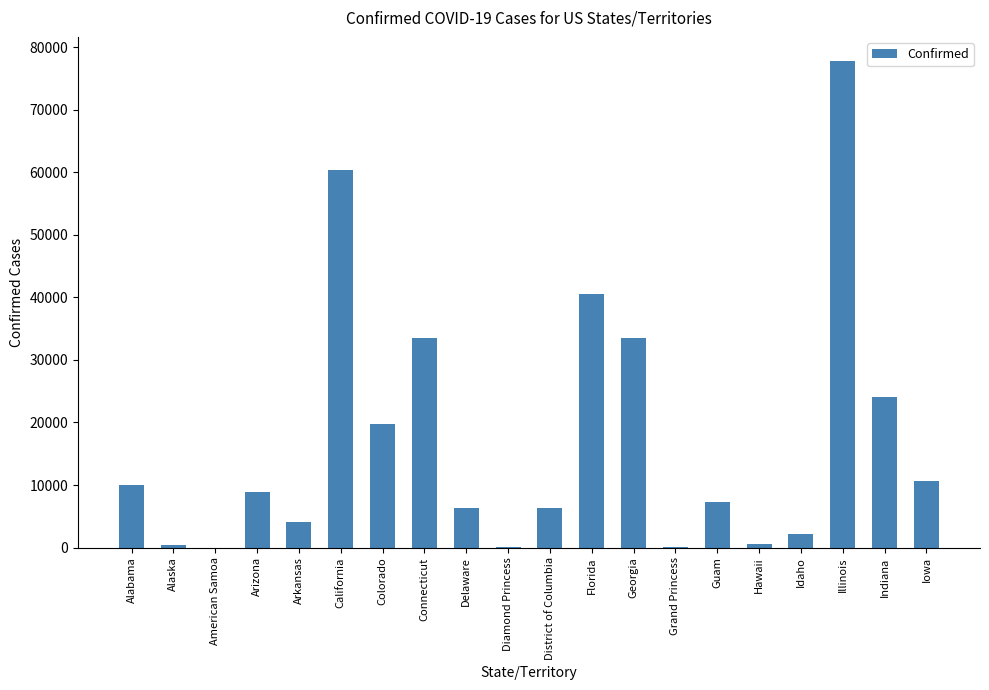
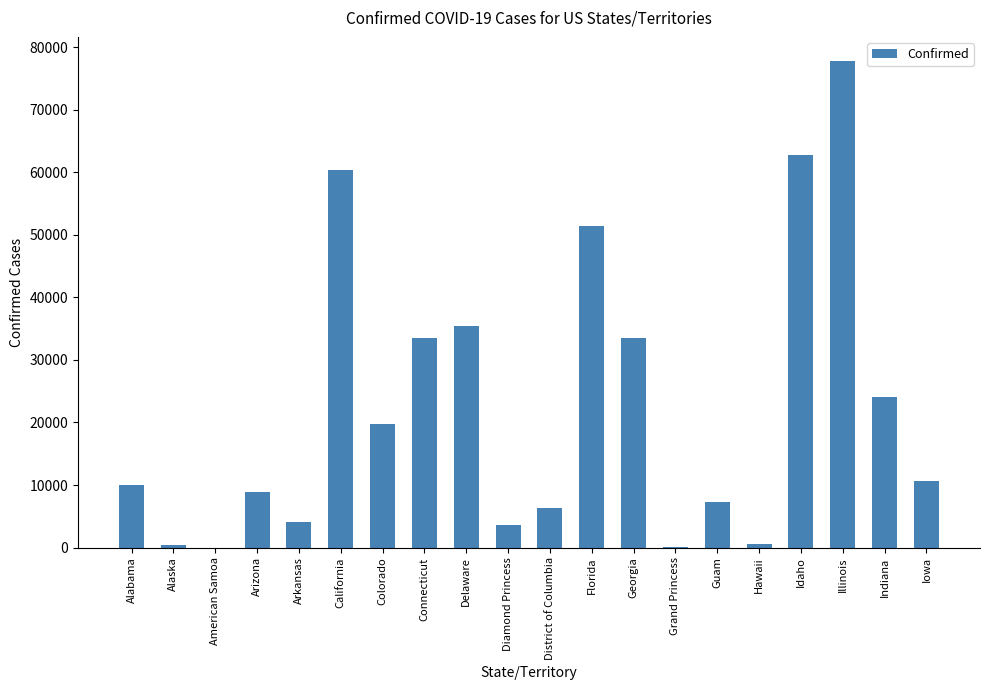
Delaware: 6000 -> 35000
Diamond Princess: 0 -> 4000
Florida: 41000 -> 51000
Idaho: 2000 -> 63000
